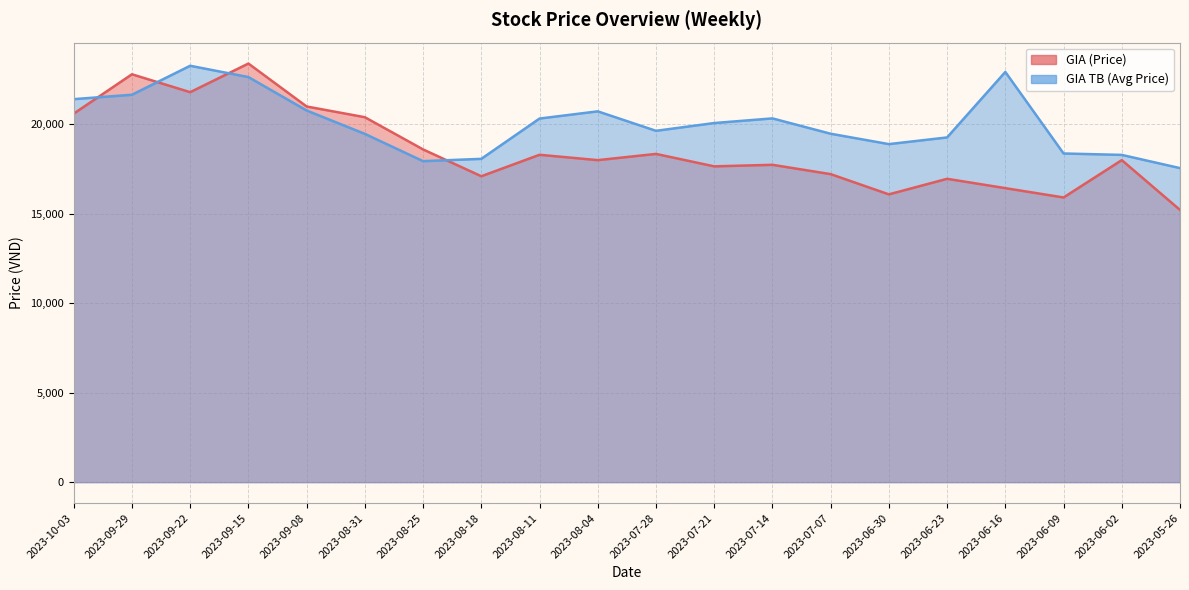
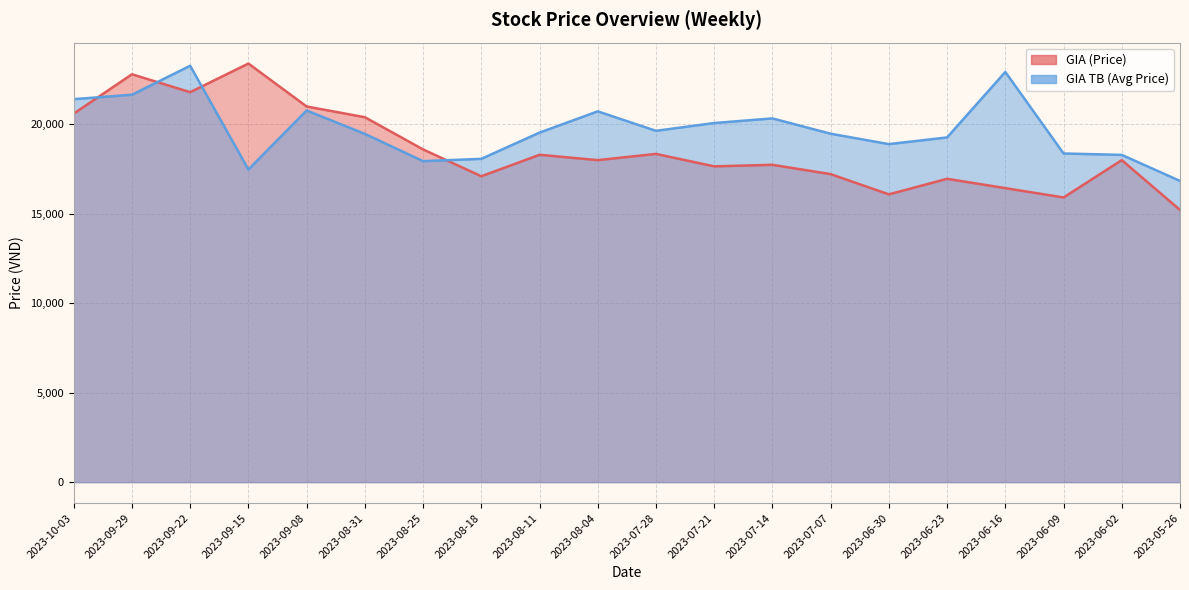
GIA TB (Avg Price), 2023-09-15: 22,600 -> 17,500
GIA TB (Avg Price), 2023-08-11: 20,300 -> 19,500
GIA TB (Avg Price), 2023-05-26: 17,600 -> 16,800
